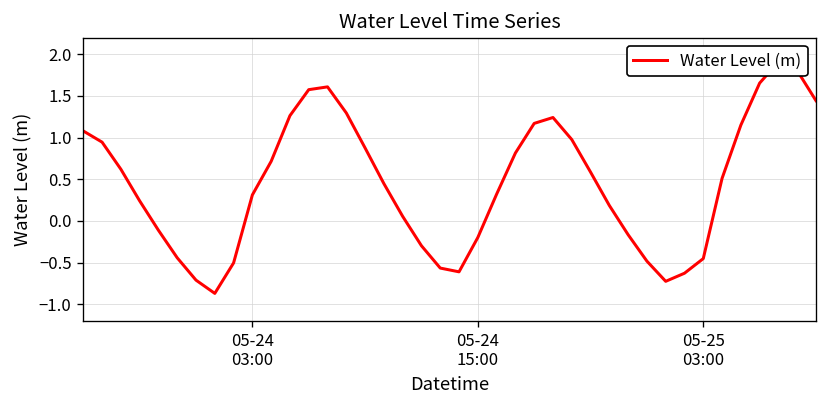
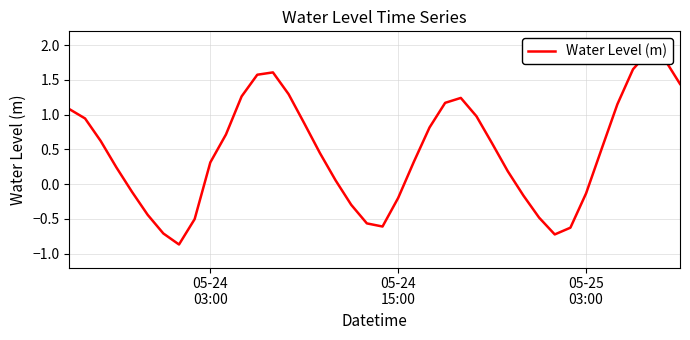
05-25 03:00: -0.5 -> -0.1
